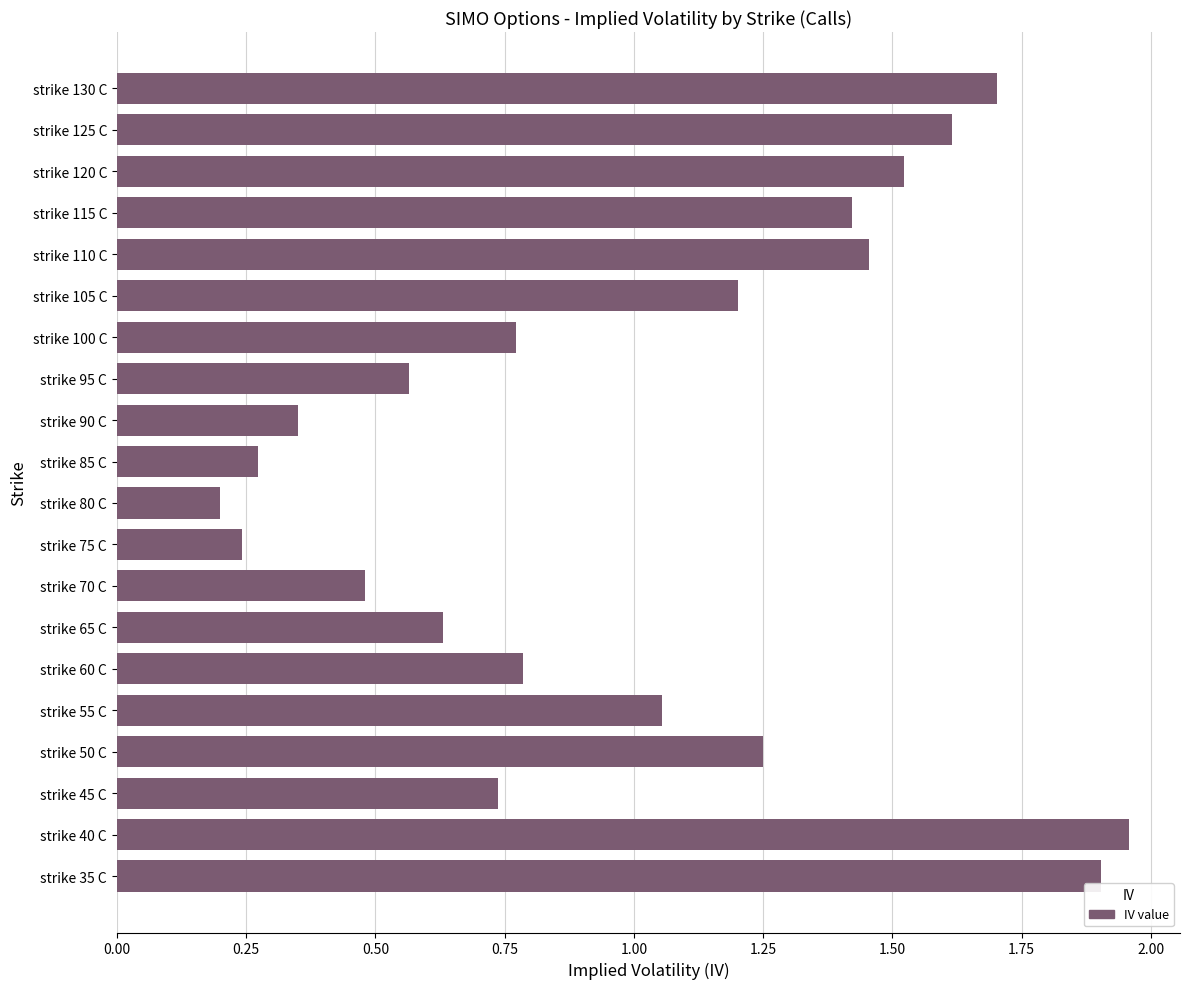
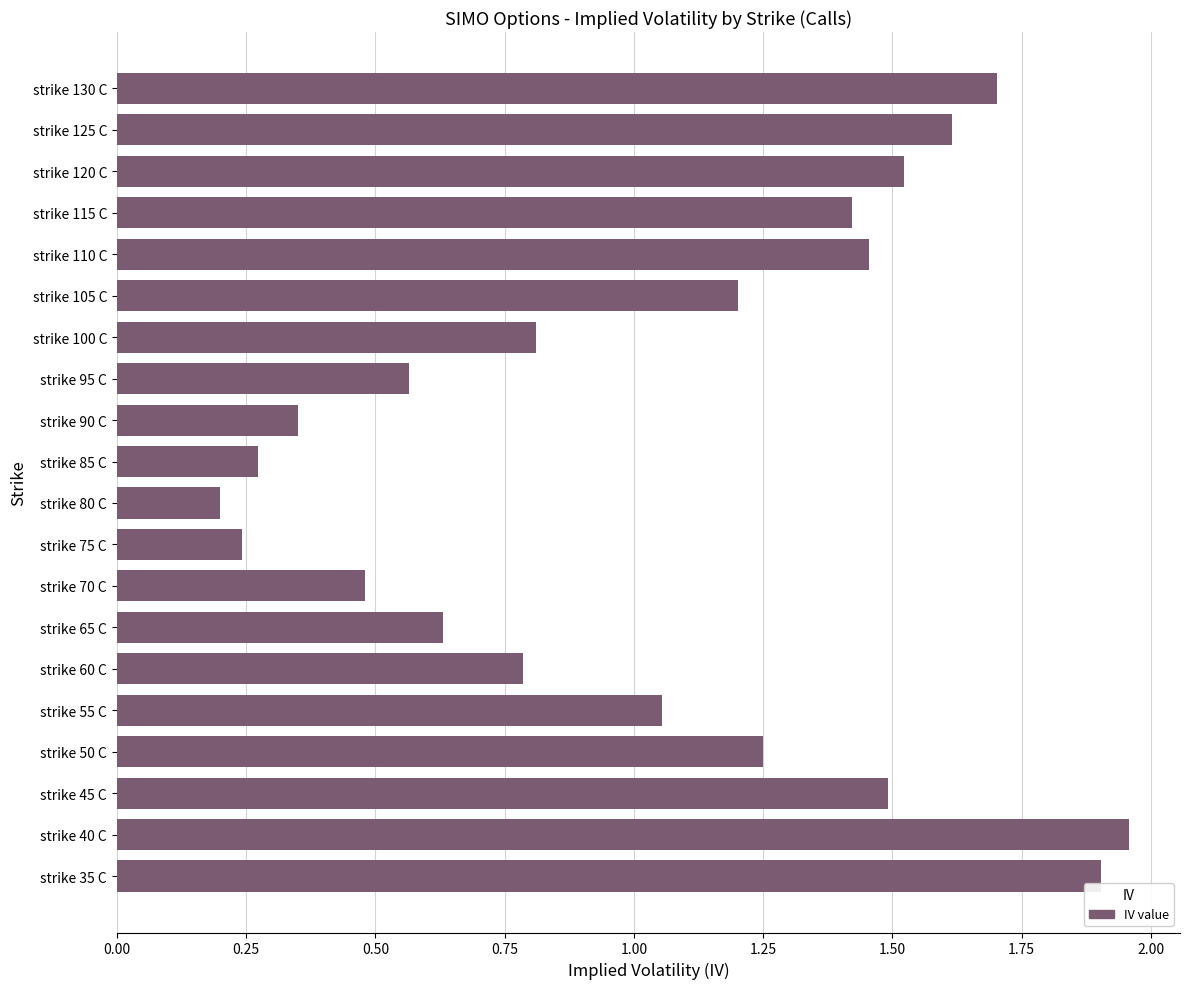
strike 100 C: 0.77 -> 0.81
strike 45 C: 0.74 -> 1.49
